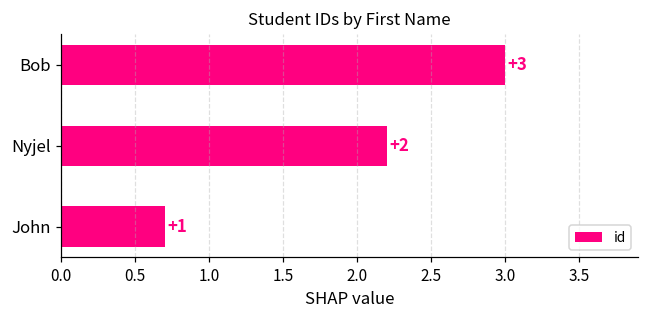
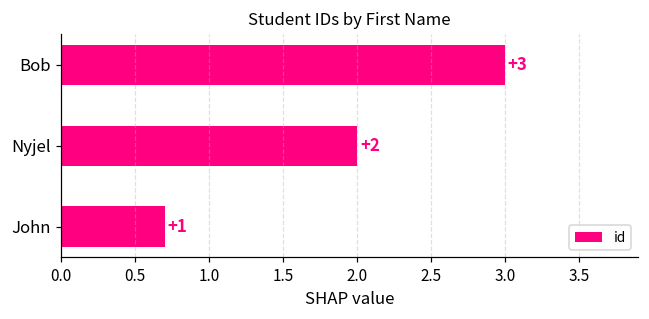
Nyjel: 2.2 -> 2.0
